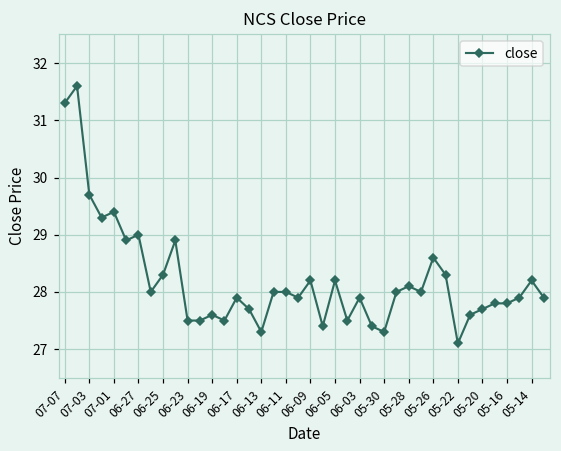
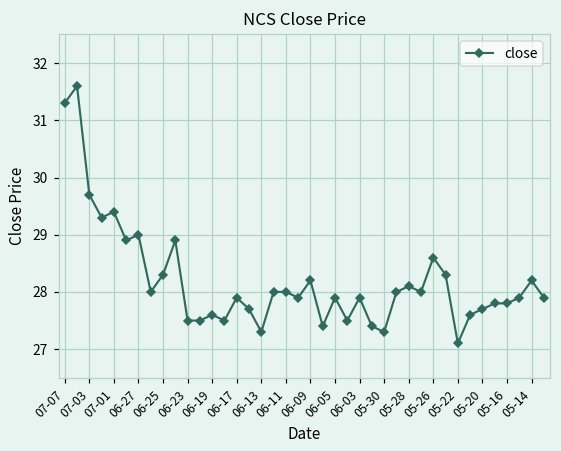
06-05: 28.2 -> 27.9
